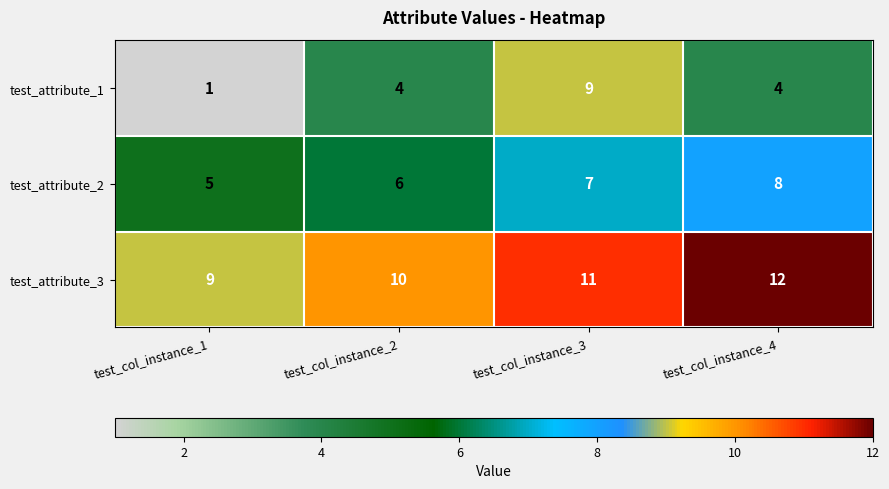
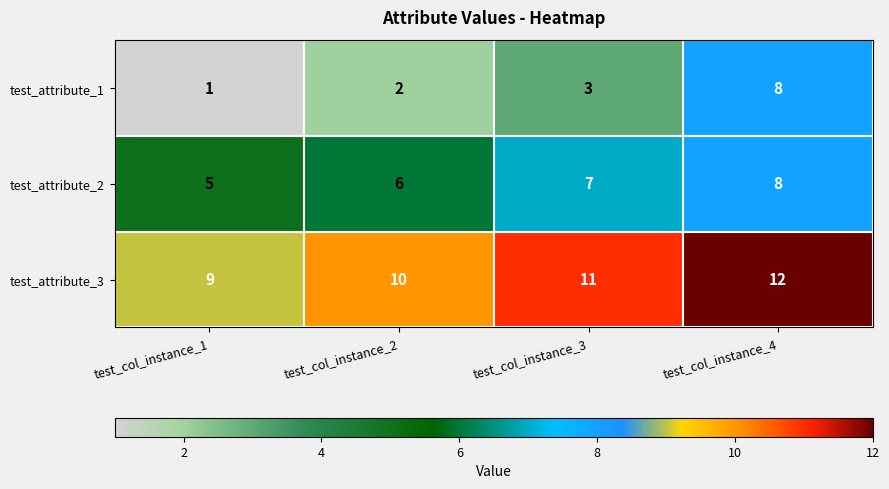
test_attribute_1, test_col_instance_2: 4 -> 2
test_attribute_1, test_col_instance_3: 9 -> 3
test_attribute_1, test_col_instance_4: 4 -> 8
